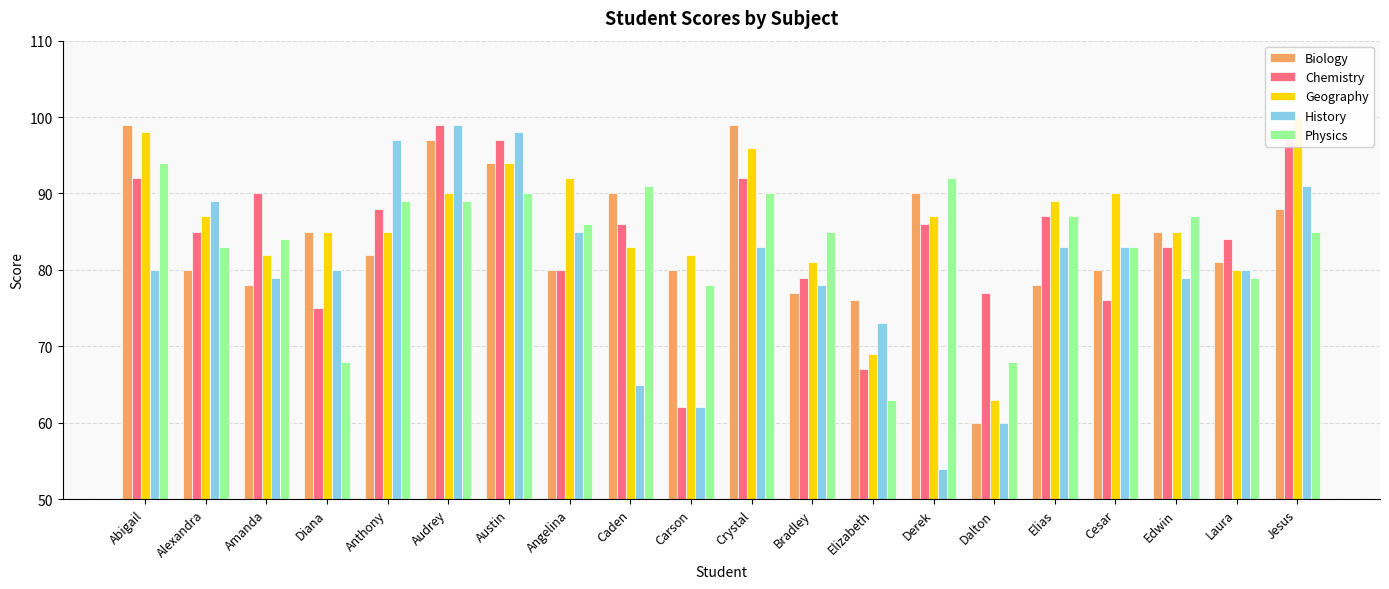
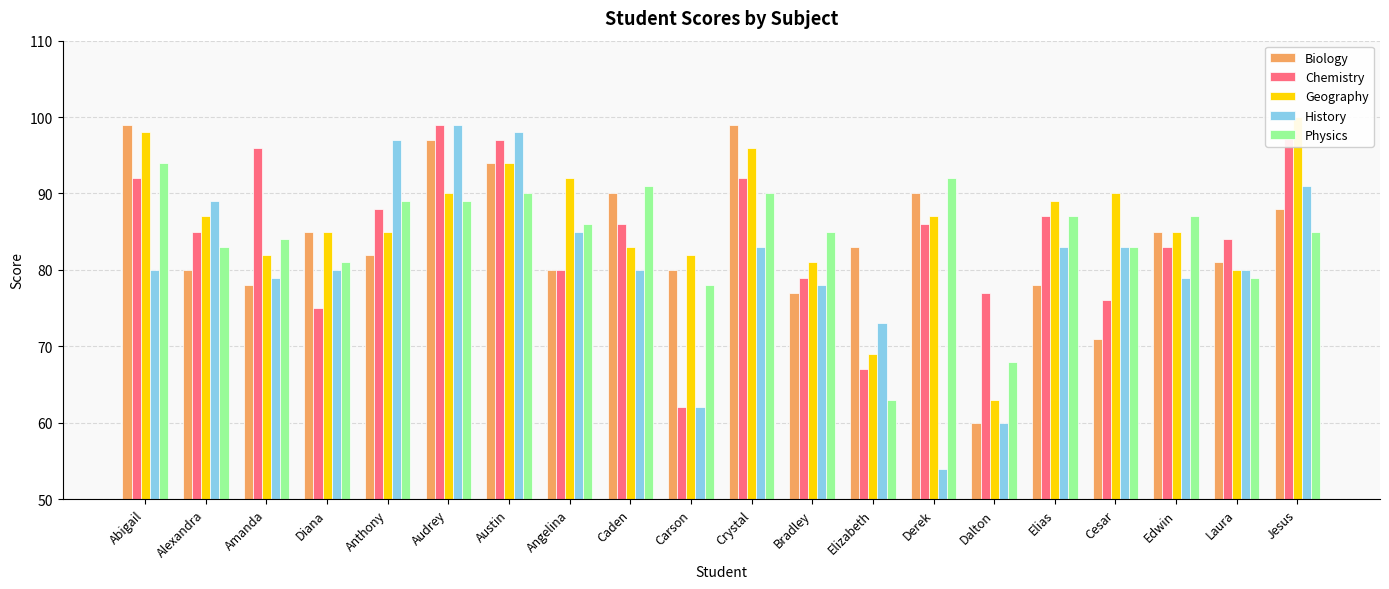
Chemistry, Amanda: 90 -> 96
Physics, Diana: 68 -> 81
History, Caden: 65 -> 80
Biology, Elizabeth: 76 -> 83
Biology, Cesar: 80 -> 71
